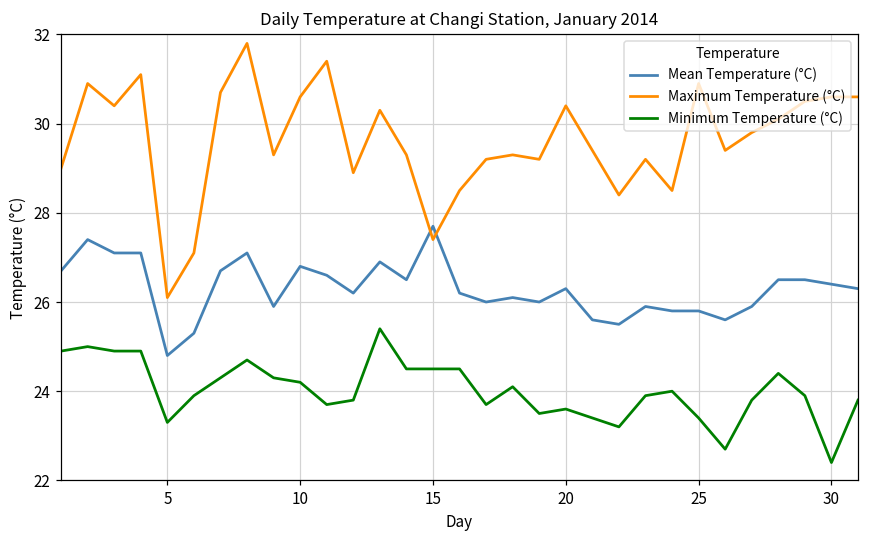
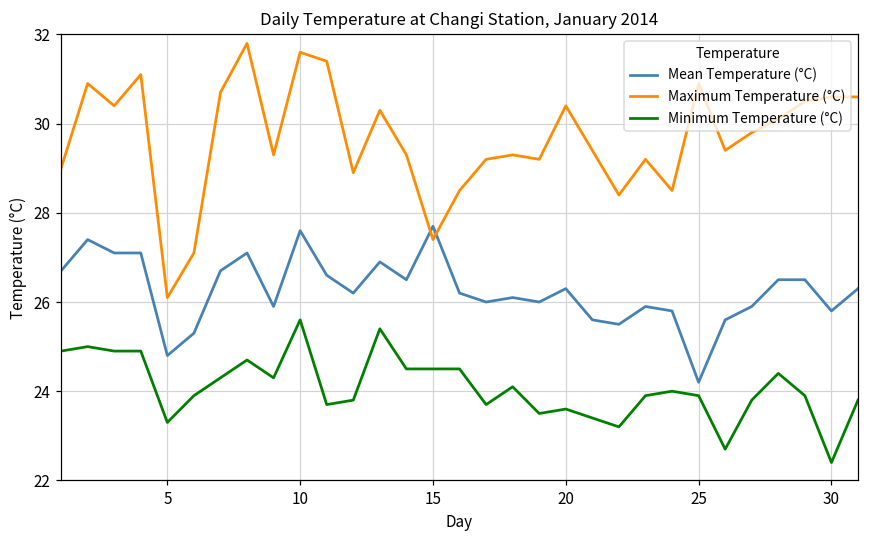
Mean Temperature (°C), 10: 26.8 -> 27.6
Maximum Temperature (°C), 10: 30.6 -> 31.6
Minimum Temperature (°C), 10: 24.2 -> 25.6
Mean Temperature (°C), 25: 25.8 -> 24.2
Minimum Temperature (°C), 25: 23.4 -> 23.9
Mean Temperature (°C), 30: 26.4 -> 25.8
